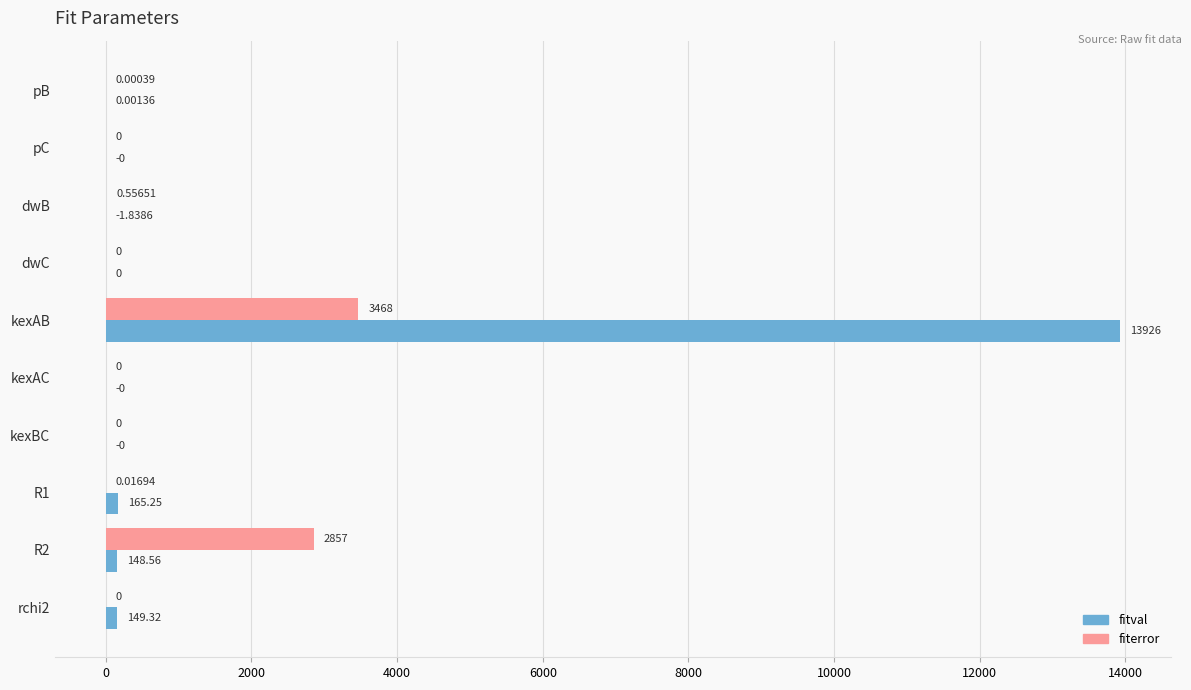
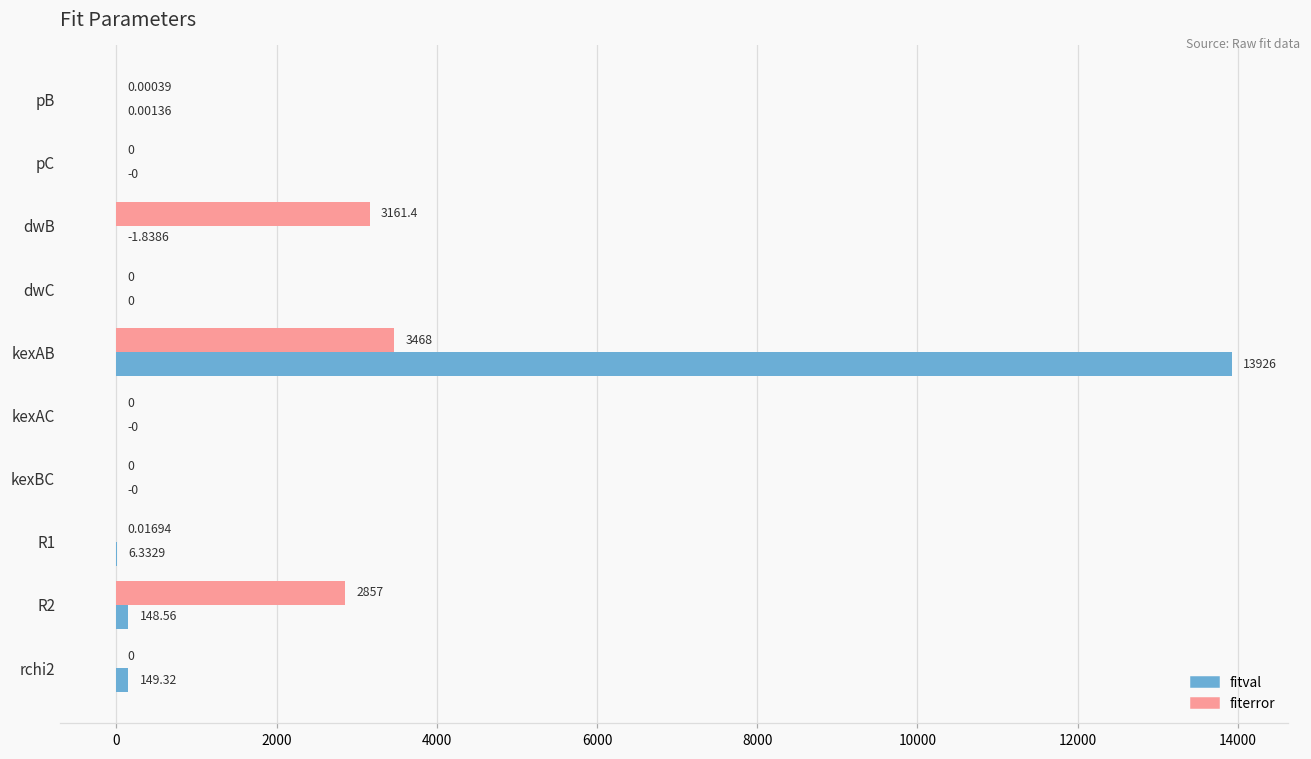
fiterror, dwB: 0.55651 -> 3161.4
fitval, R1: 165.25 -> 6.3329
